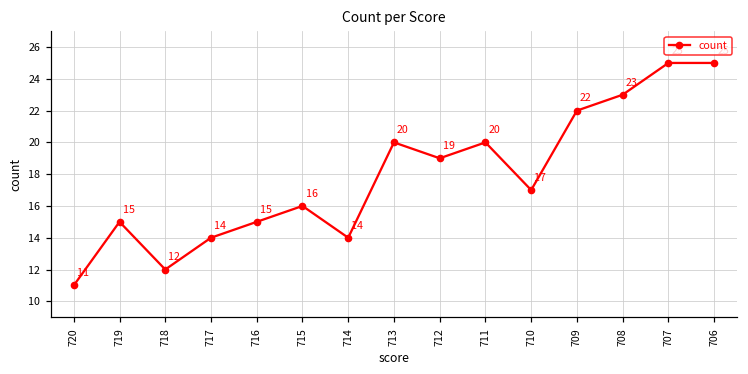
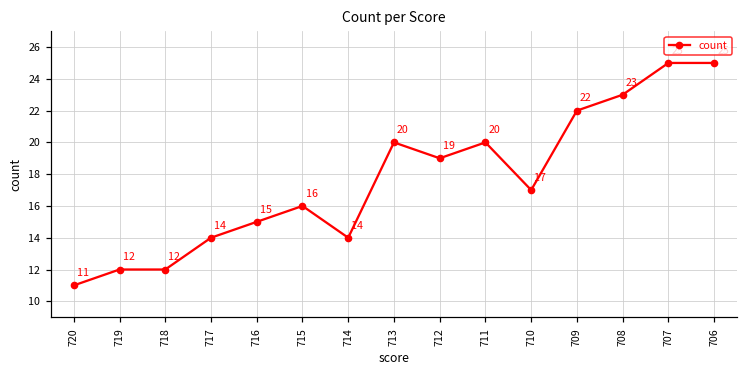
719: 15 -> 12
